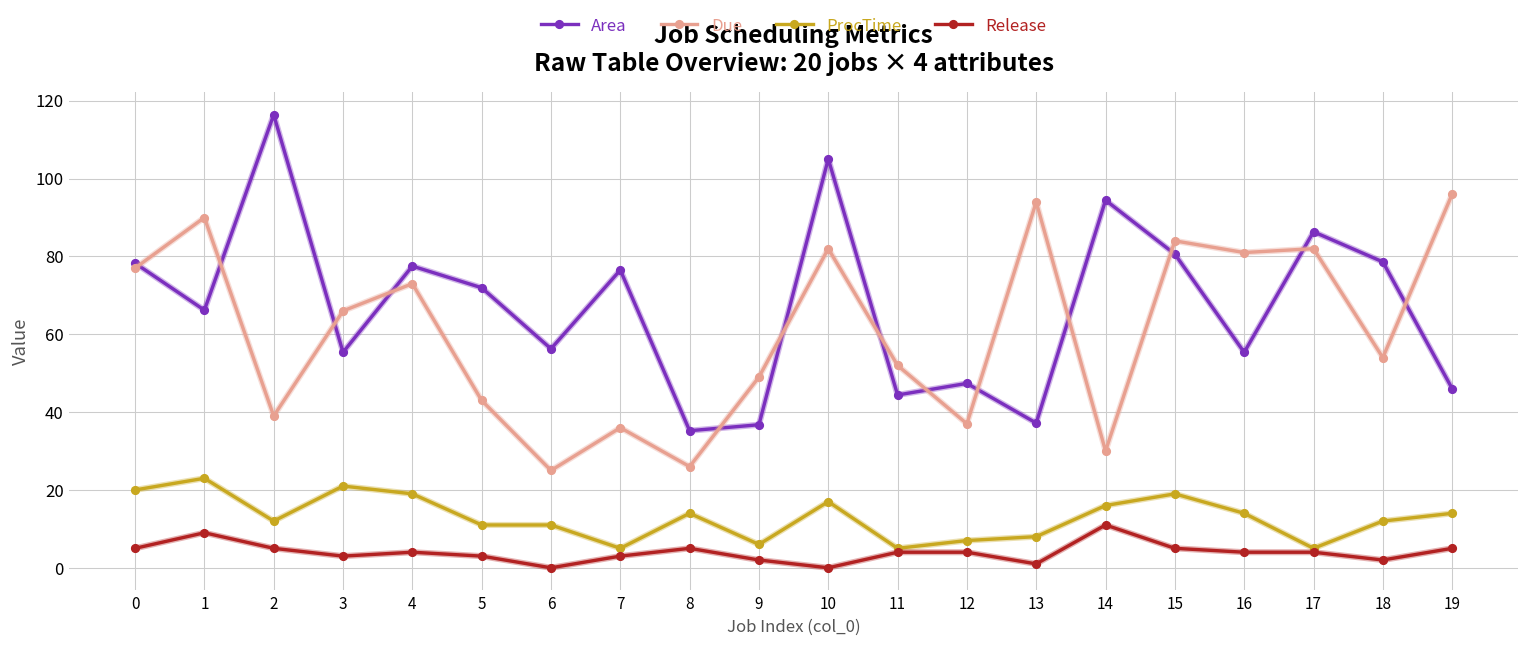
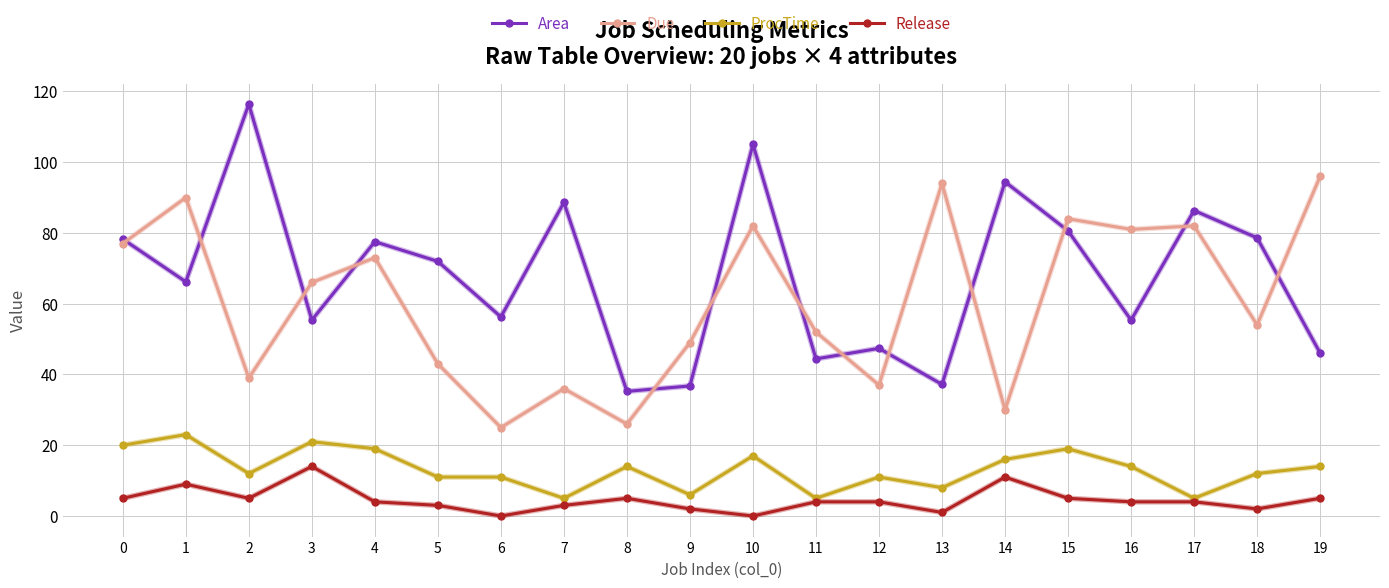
Release, 3: 3 -> 14
Area, 7: 77 -> 89
ProcTime, 12: 7 -> 11
